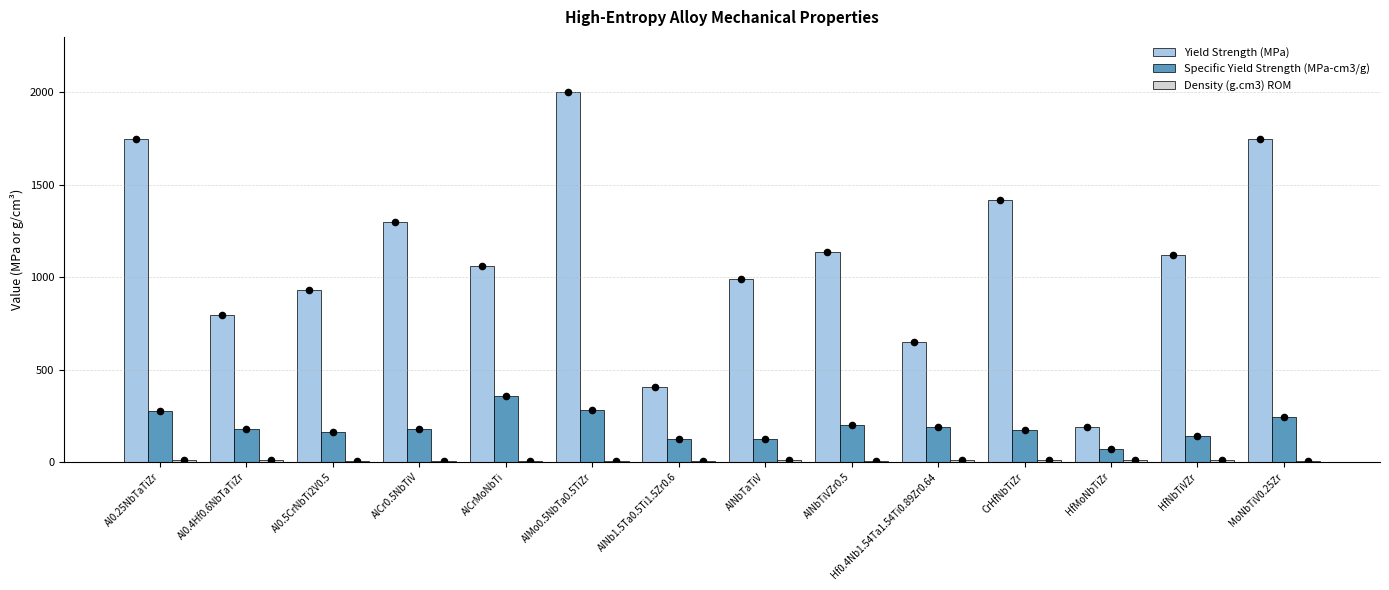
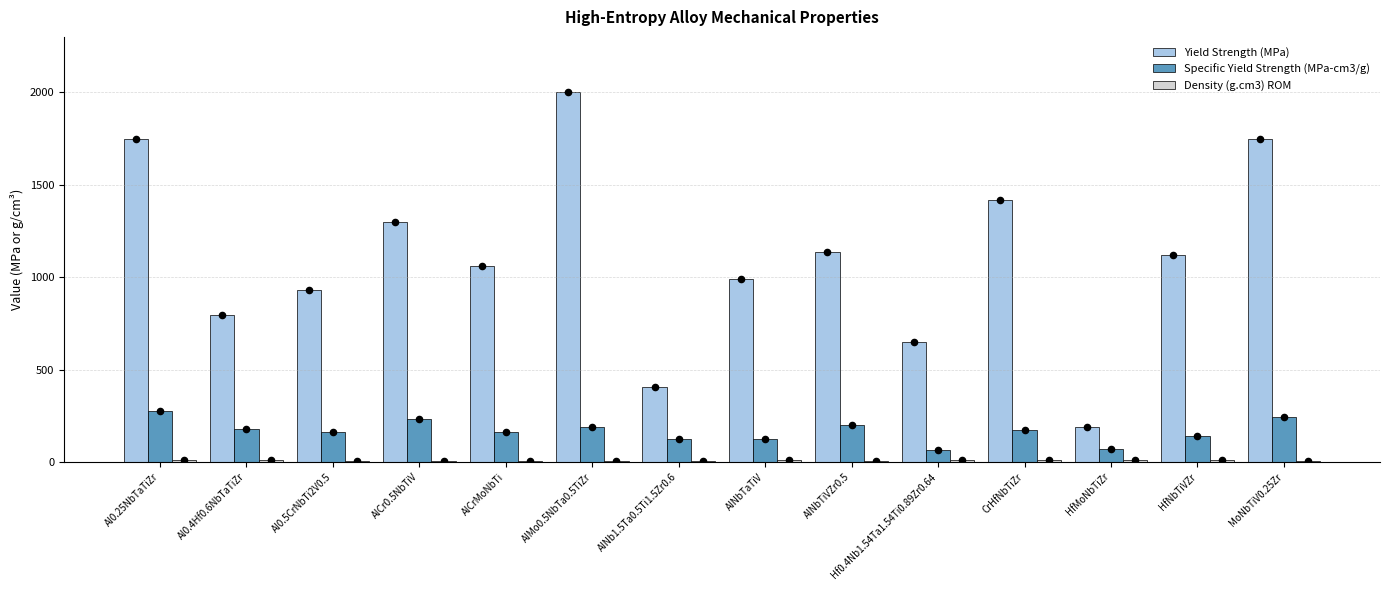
Specific Yield Strength (MPa-cm3/g), AlCr0.5NbTiV: 180 -> 230
Specific Yield Strength (MPa-cm3/g), AlCrMoNbTi: 360 -> 160
Specific Yield Strength (MPa-cm3/g), AIMo0.5NbTa0.5TiZr: 280 -> 190
Specific Yield Strength (MPa-cm3/g), Hf0.4Nb1.54Ta1.54Ti0.89Zr0.64: 190 -> 60
